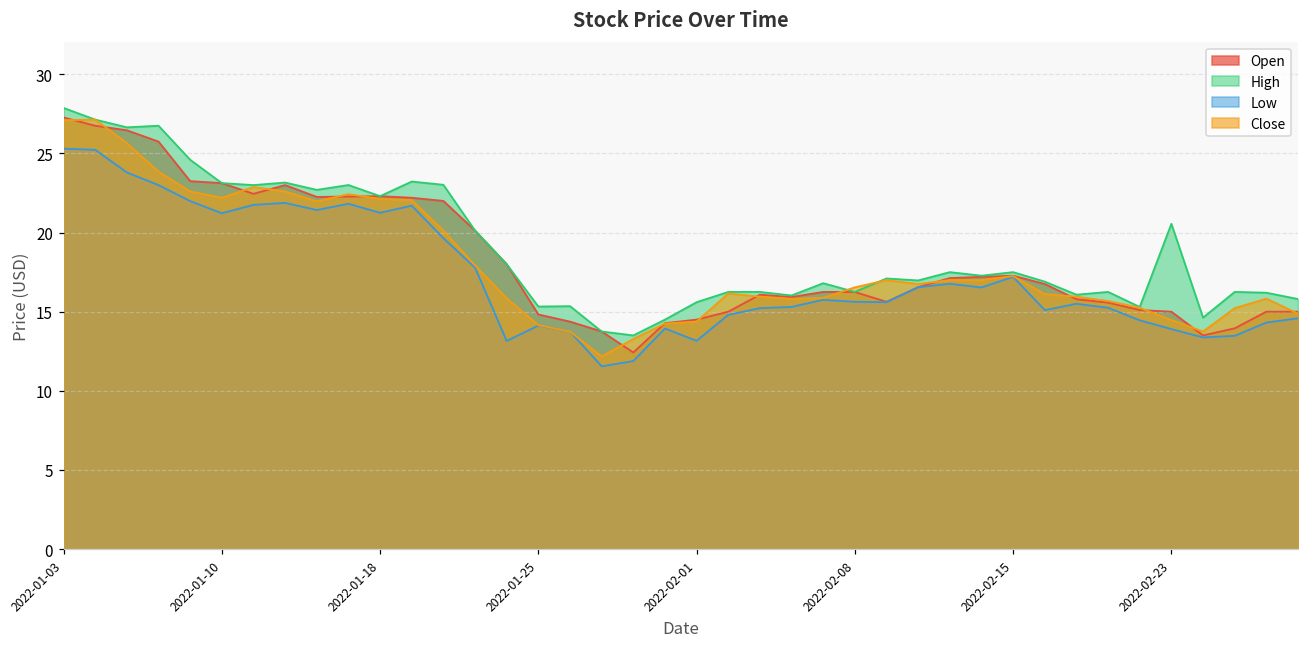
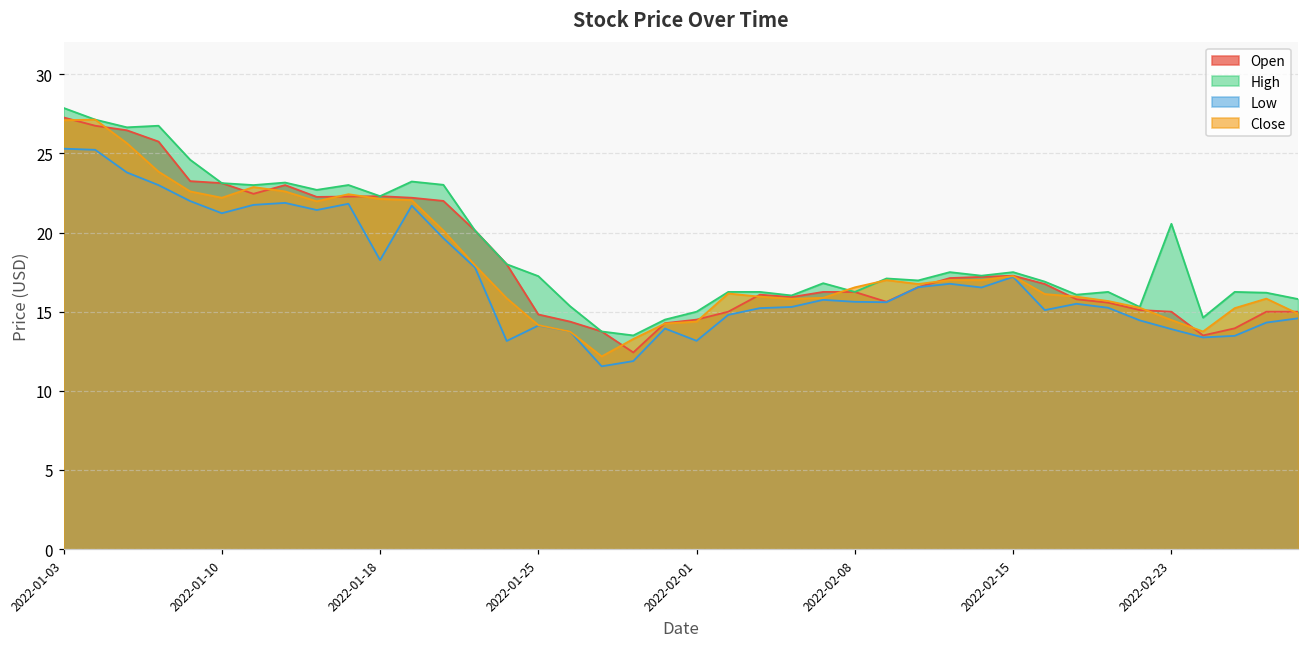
Low, 2022-01-18: 21.3 -> 18.3
High, 2022-01-25: 15.3 -> 17.2
High, 2022-02-01: 15.6 -> 15.0
